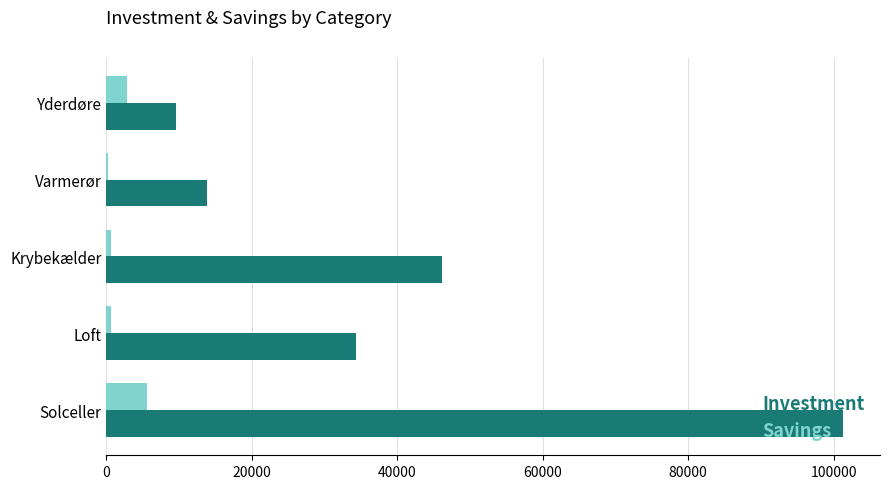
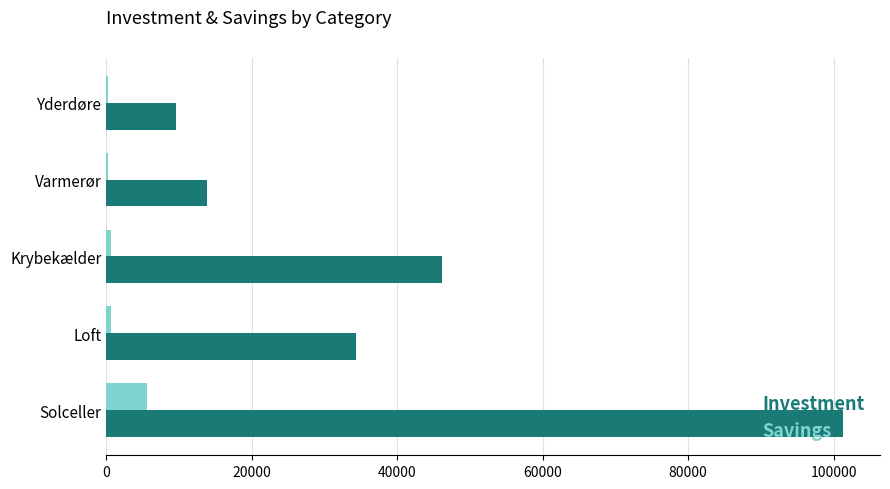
Savings, Yderdøre: 3000 -> 0
